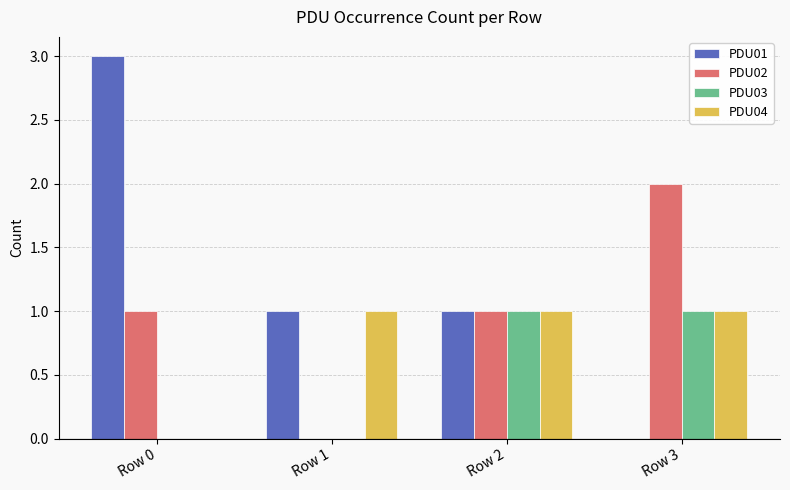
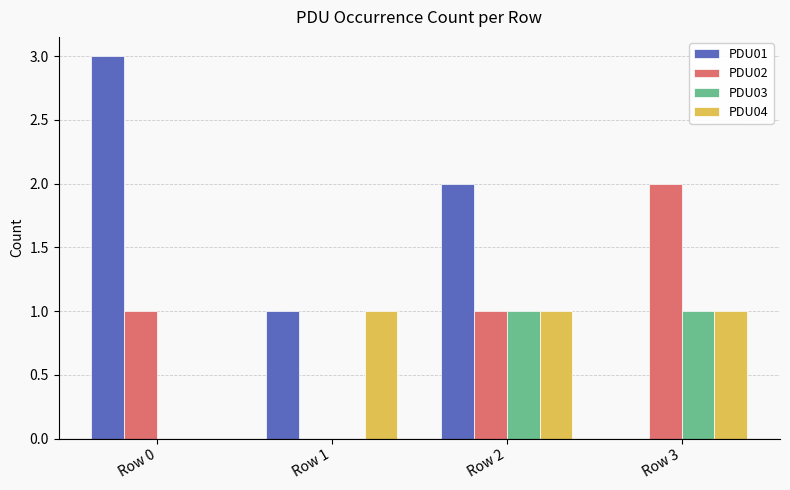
PDU01, Row 2: 1 -> 2
